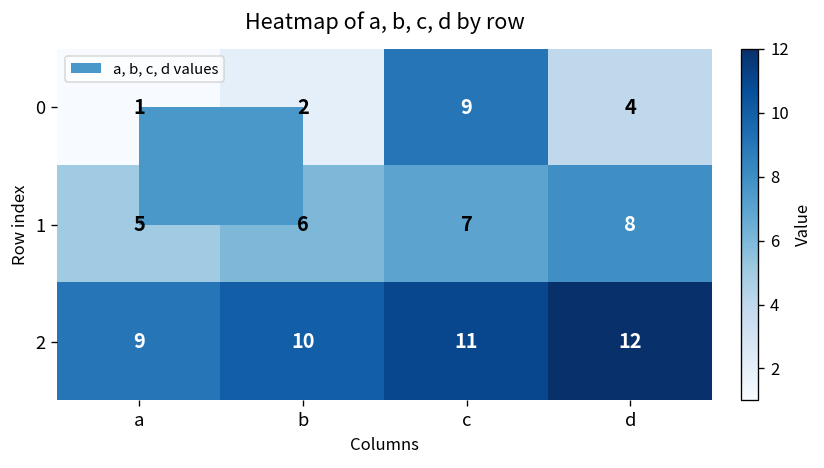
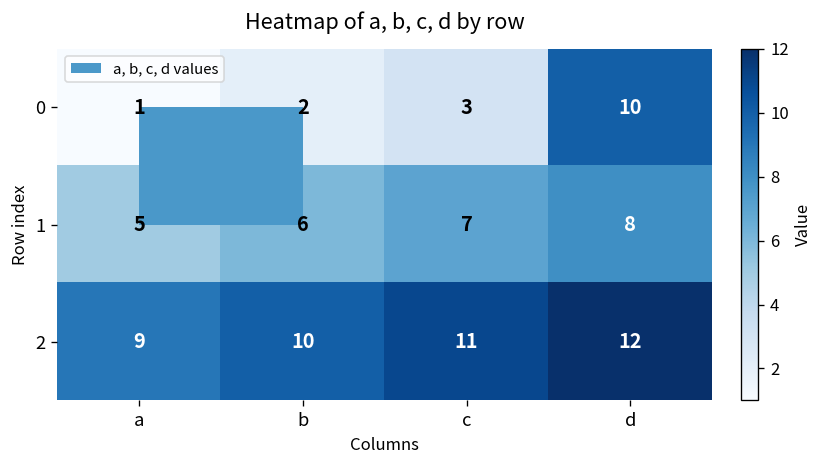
0, c: 9 -> 3
0, d: 4 -> 10
